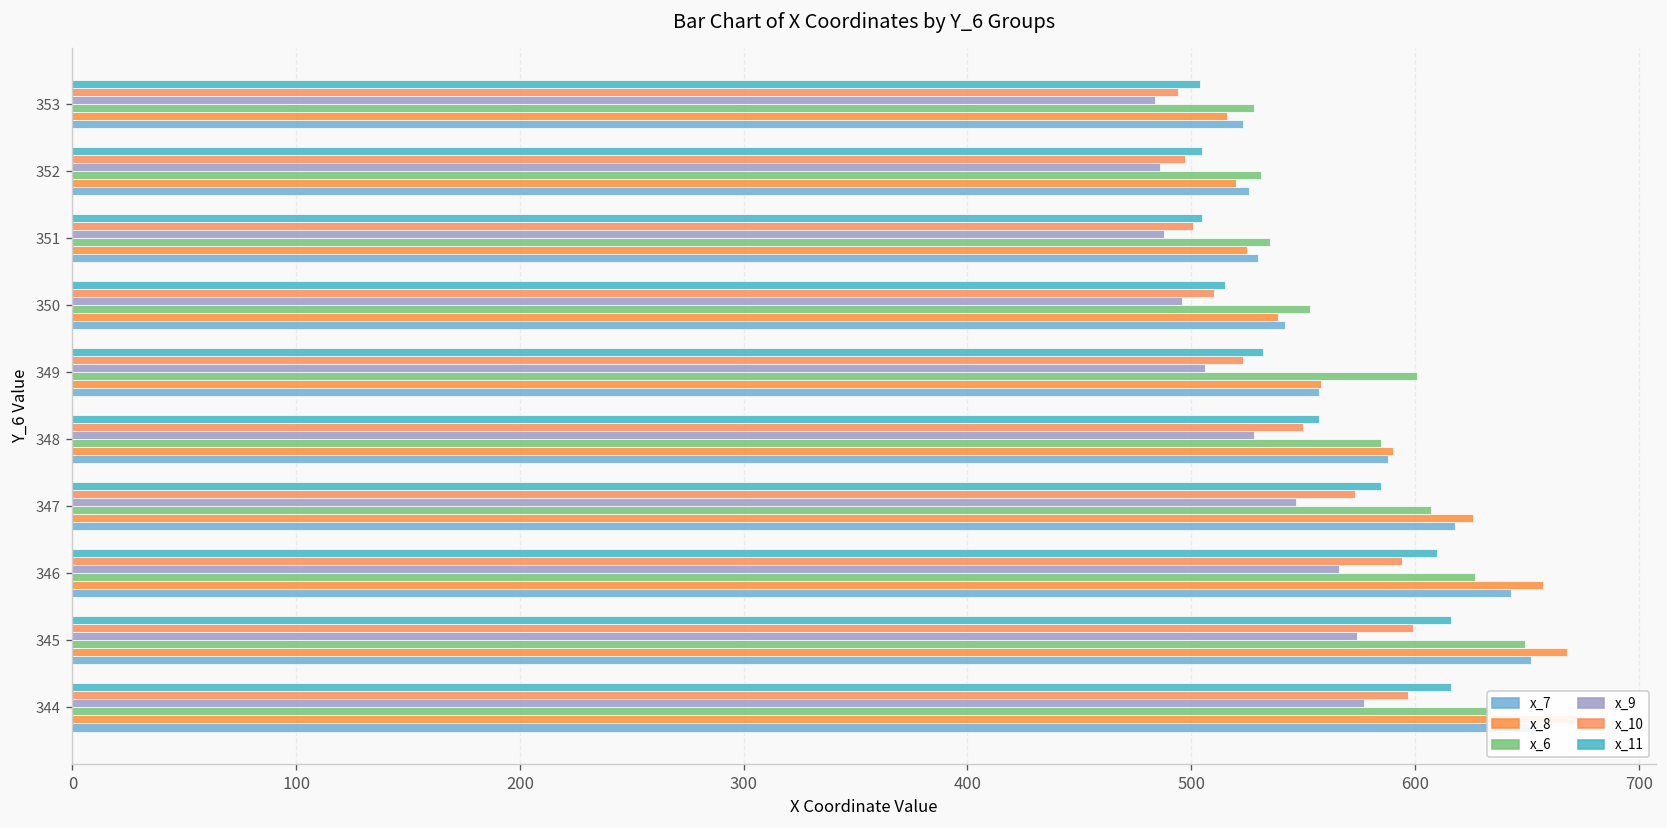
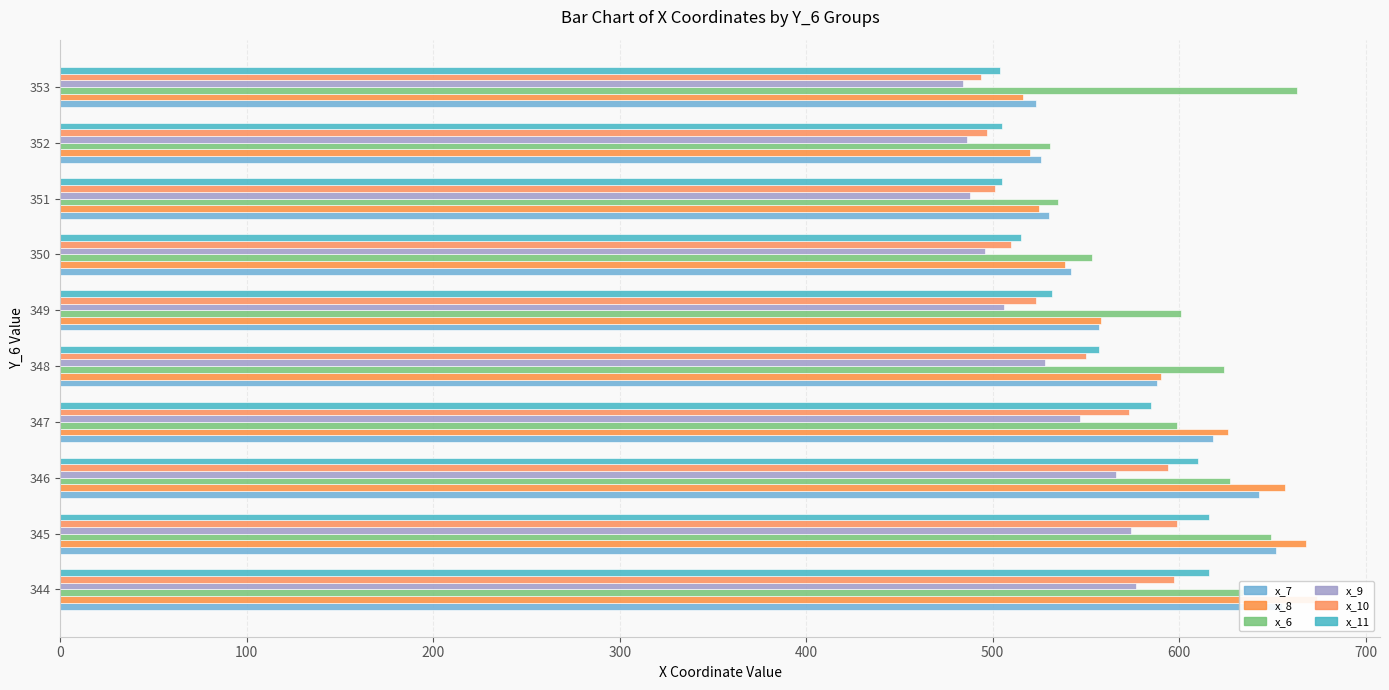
x_6, 353: 528 -> 663
x_6, 348: 585 -> 624
x_6, 347: 607 -> 599
